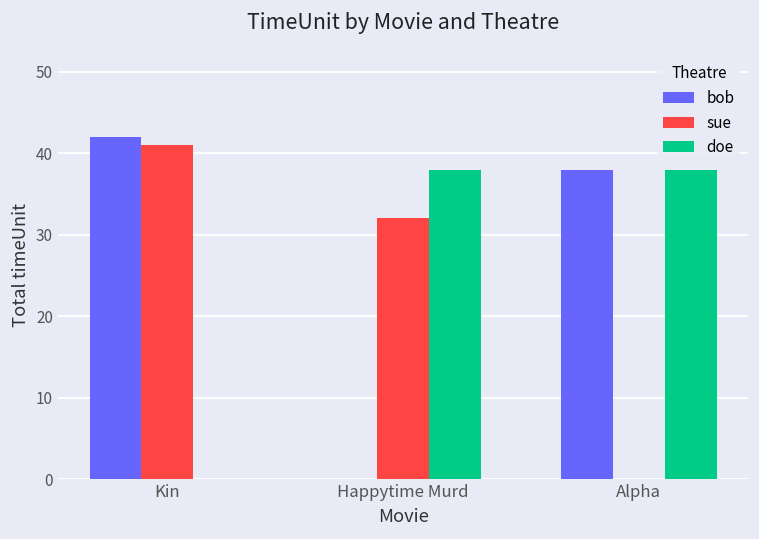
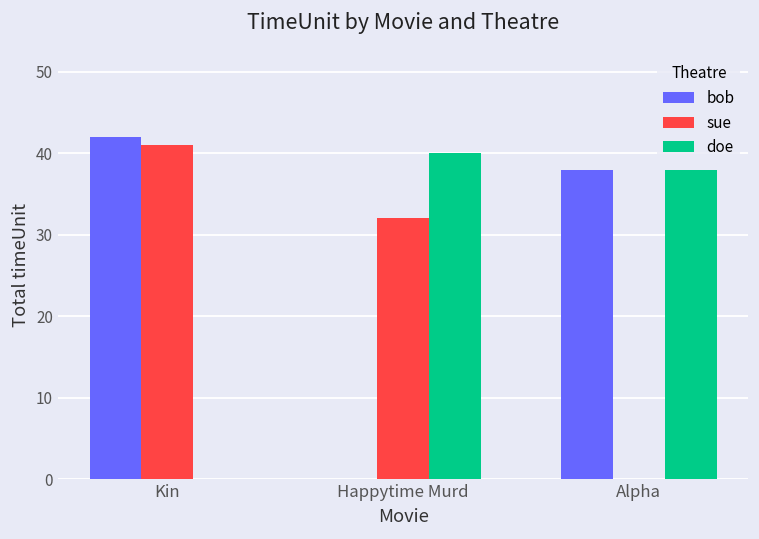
doe, Happytime Murd: 38 -> 40
